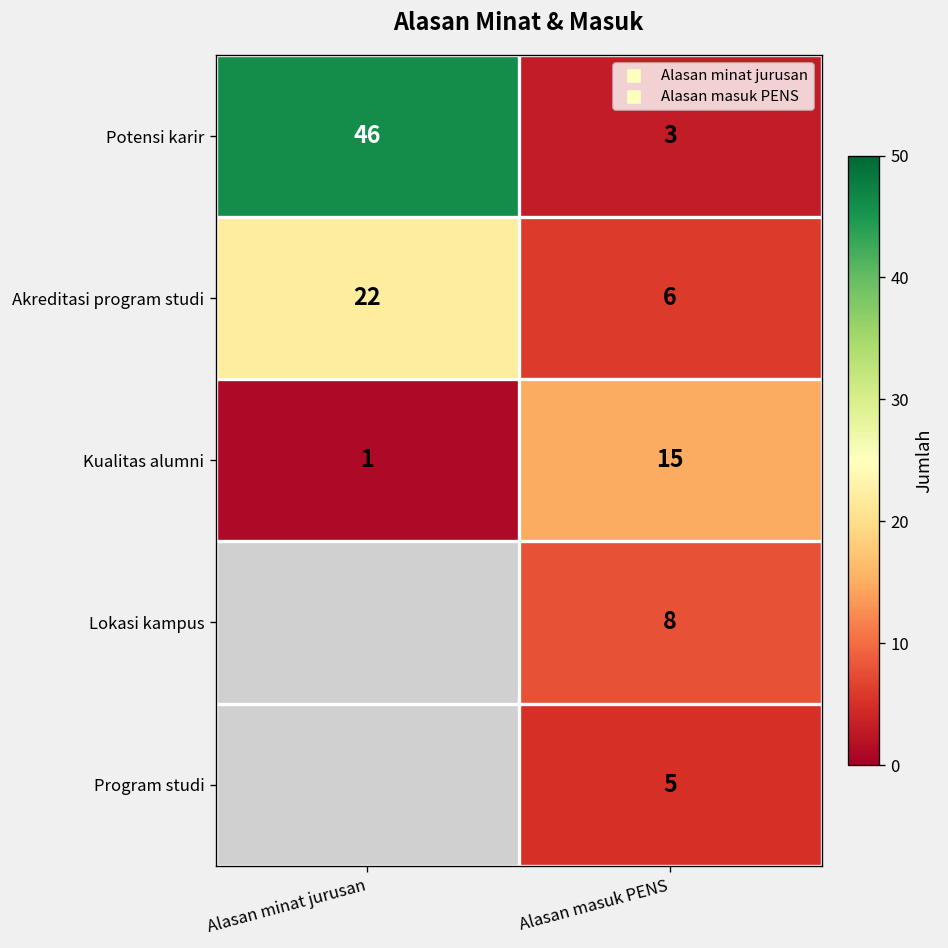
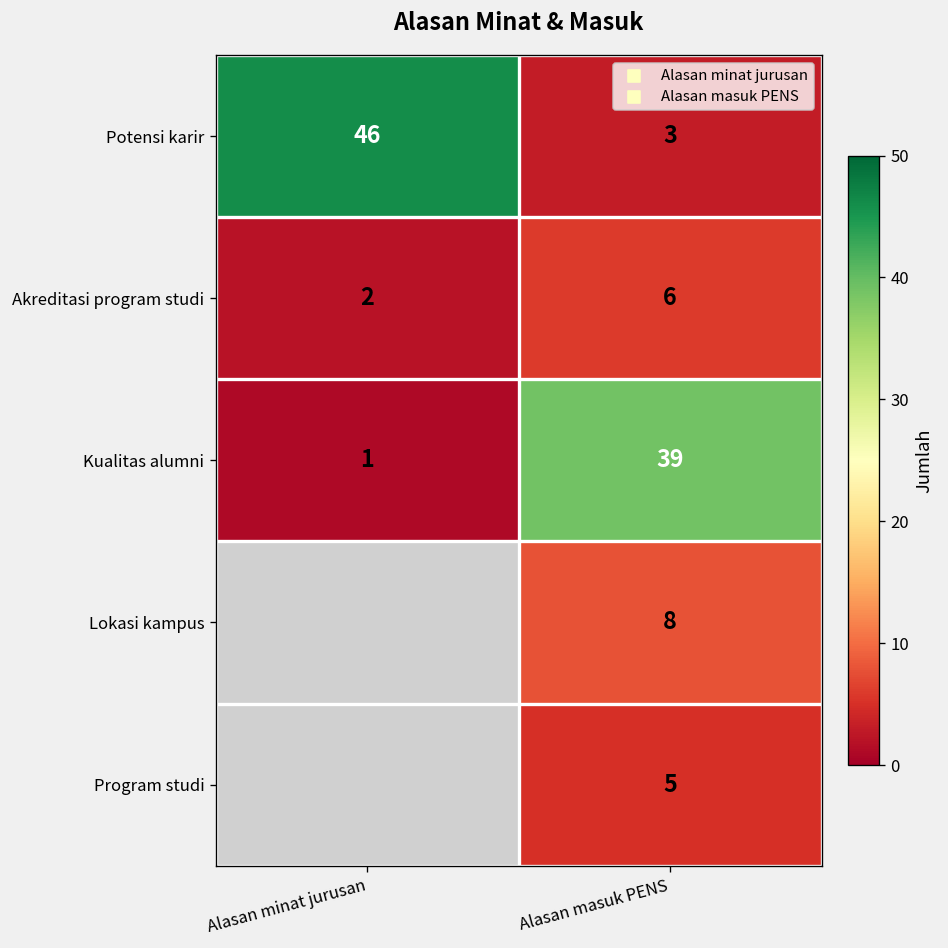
Akreditasi program studi, Alasan minat jurusan: 22 -> 2
Kualitas alumni, Alasan masuk PENS: 15 -> 39
